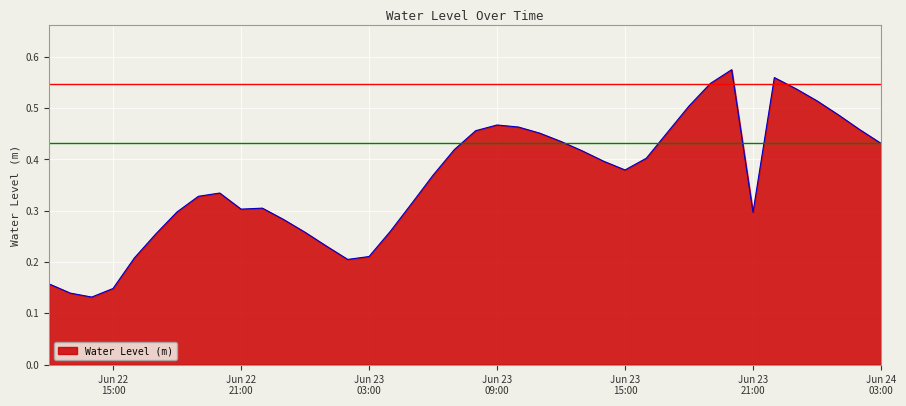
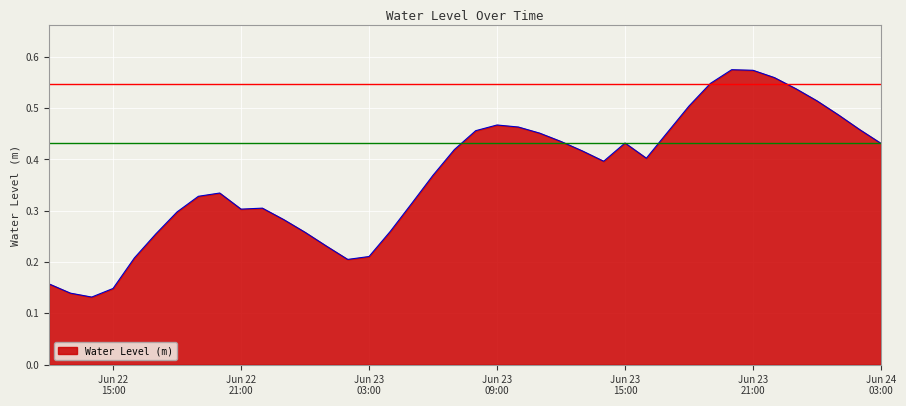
Jun 23 15:00: 0.38 -> 0.43
Jun 23 21:00: 0.30 -> 0.57
